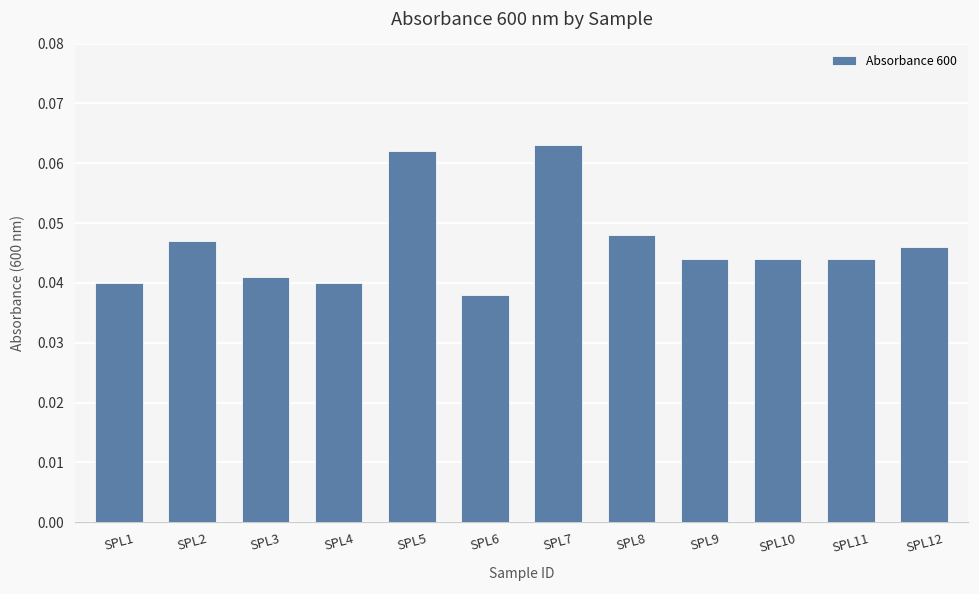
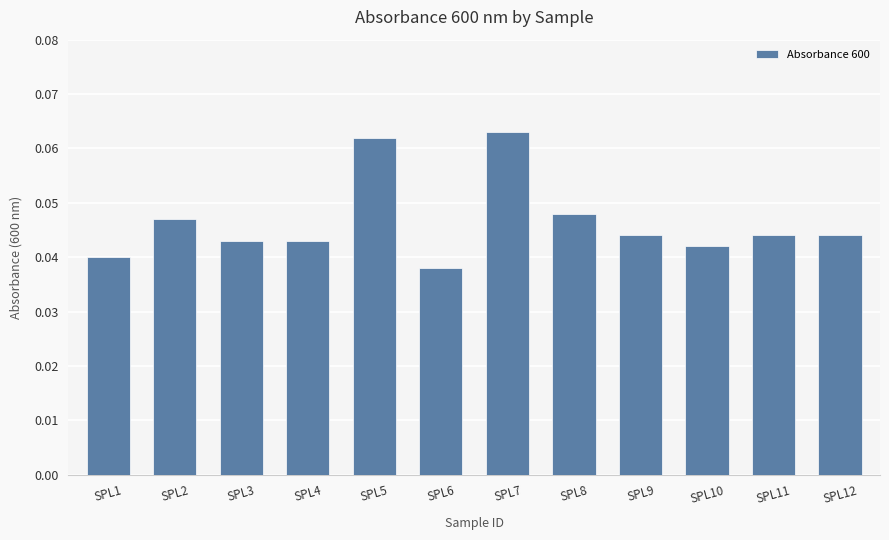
SPL3: 0.041 -> 0.043
SPL4: 0.040 -> 0.043
SPL10: 0.044 -> 0.042
SPL12: 0.046 -> 0.044
